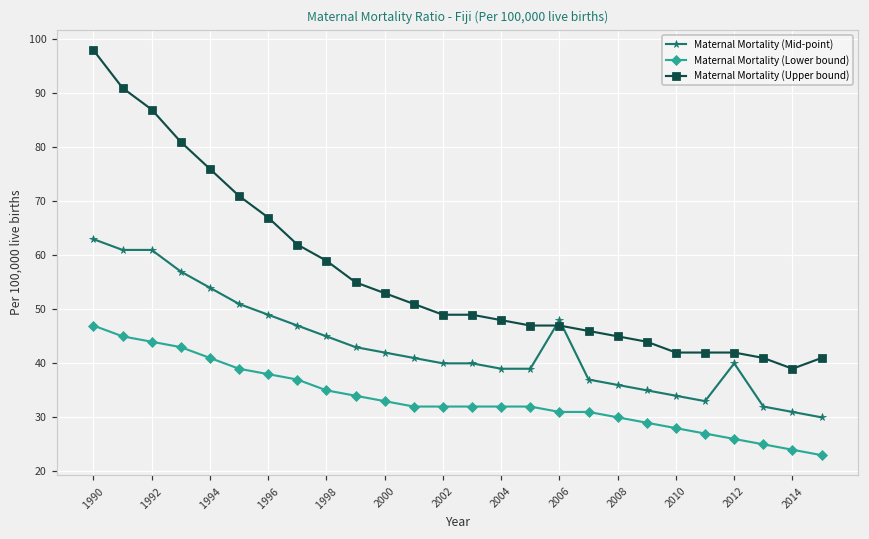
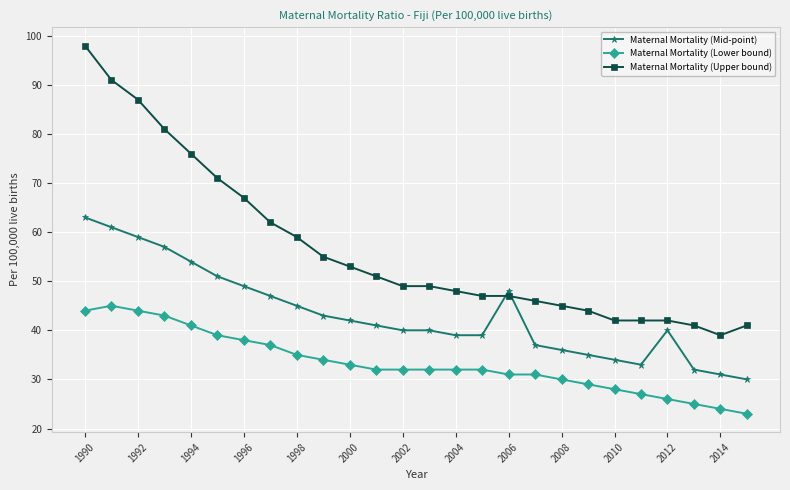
Maternal Mortality (Lower bound), 1990: 47 -> 44
Maternal Mortality (Mid-point), 1992: 61 -> 59
